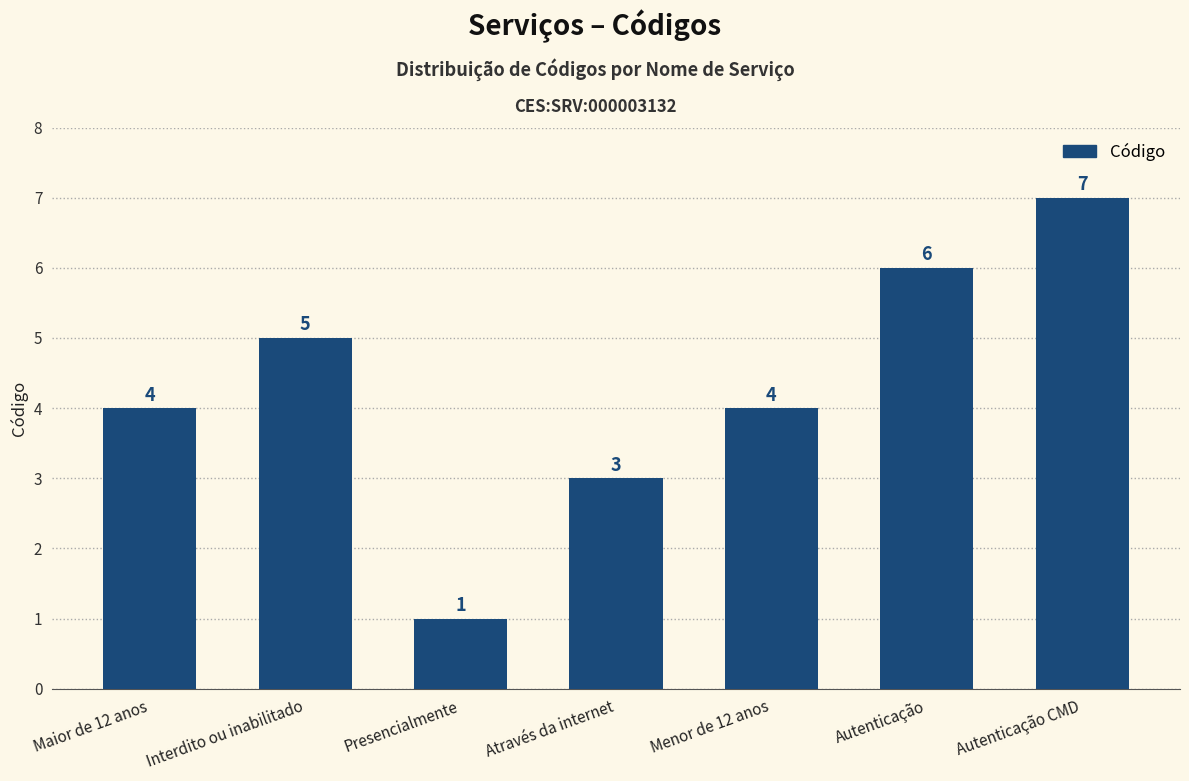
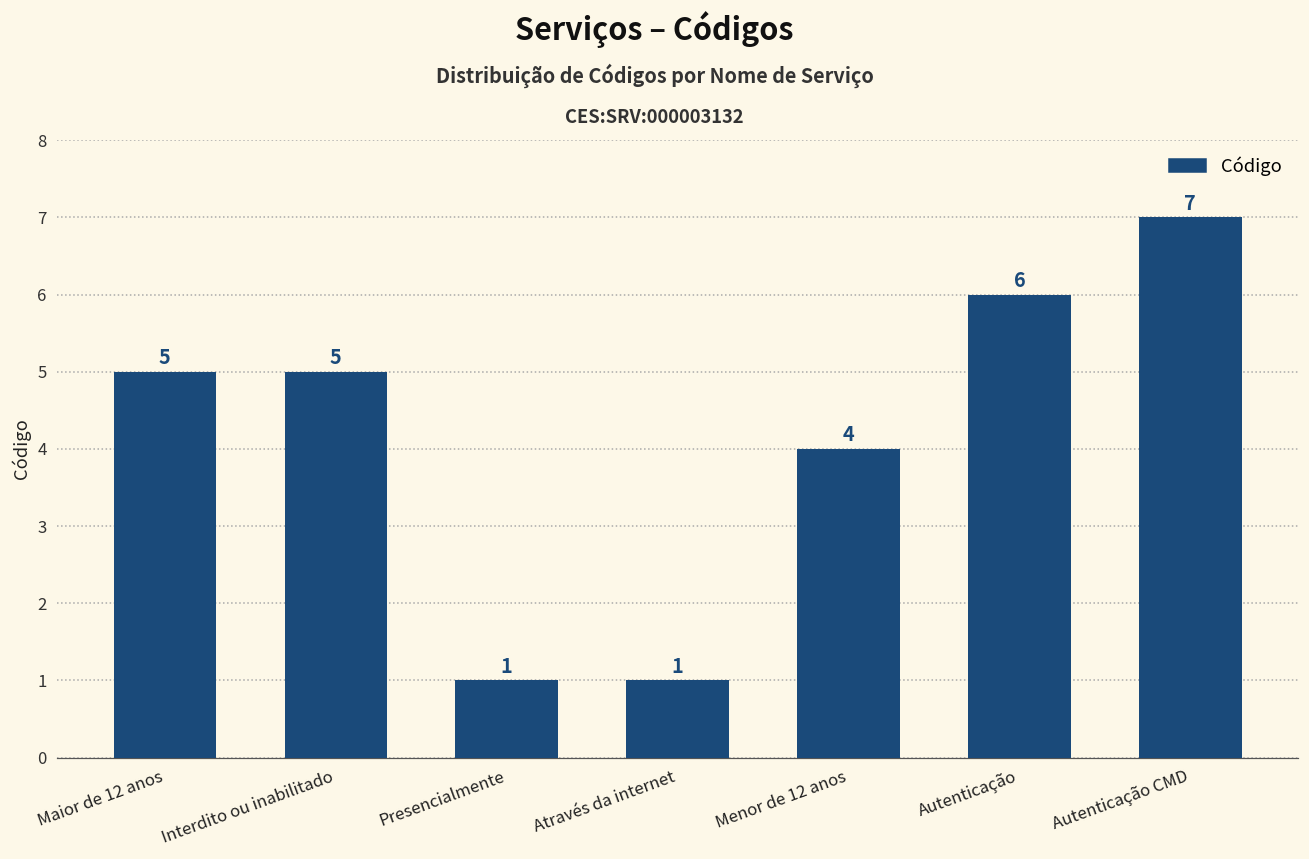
Maior de 12 anos: 4 -> 5
Através da internet: 3 -> 1
